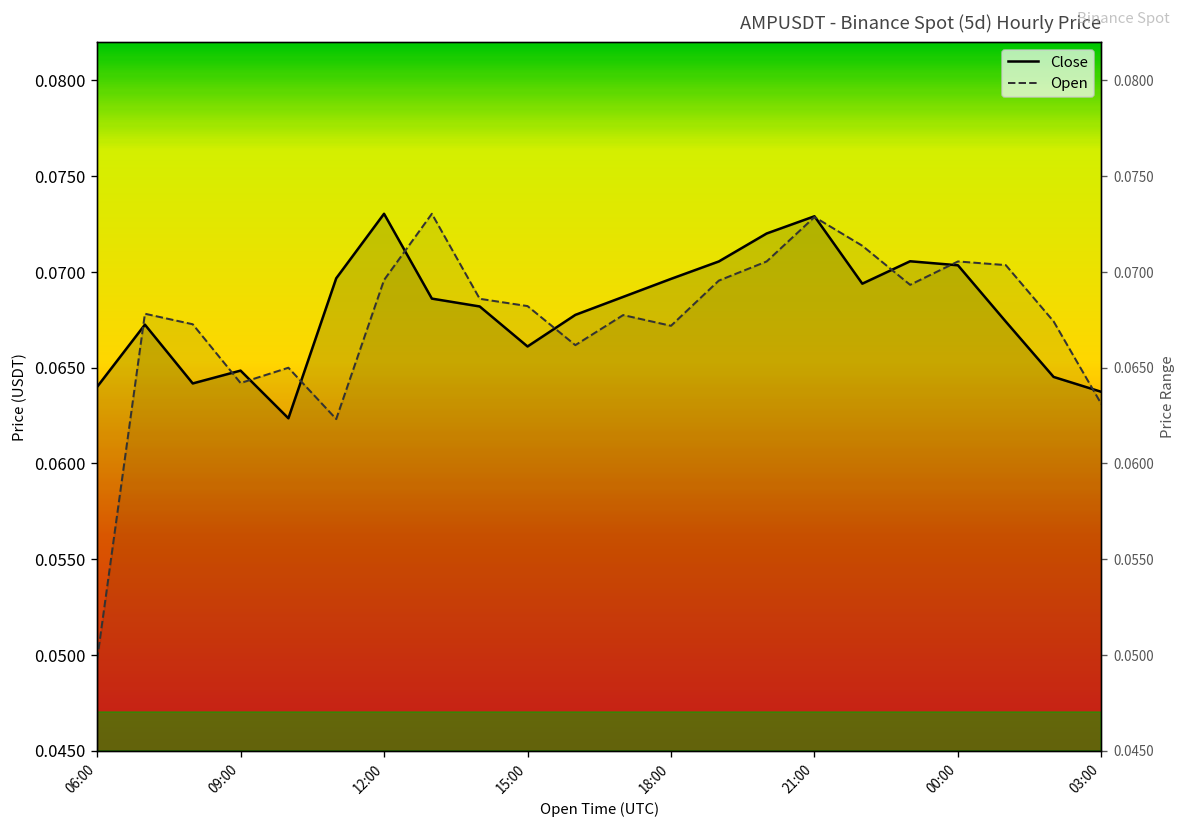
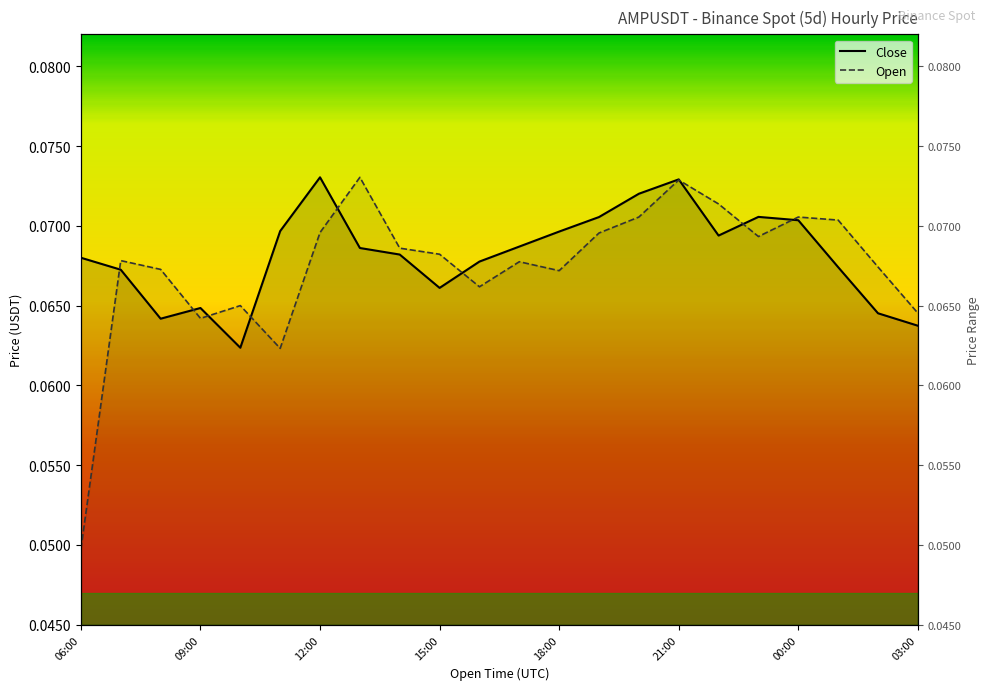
Close, 06:00: 0.064 -> 0.068
Open, 03:00: 0.0631 -> 0.0645
